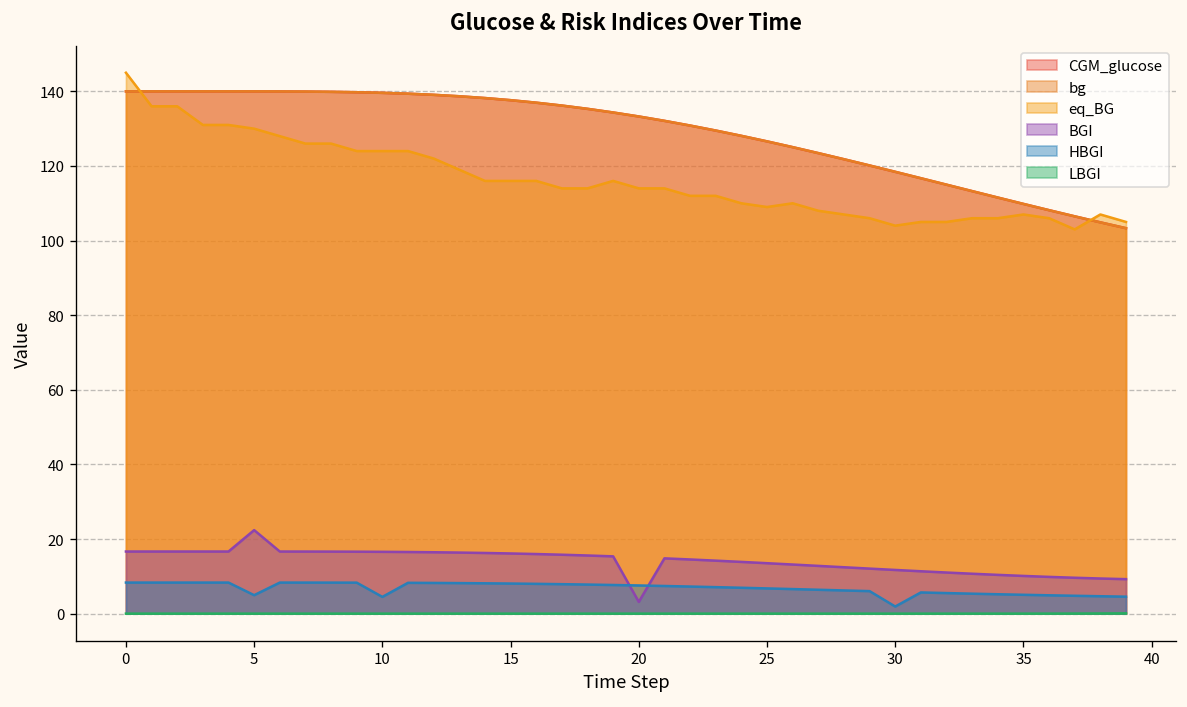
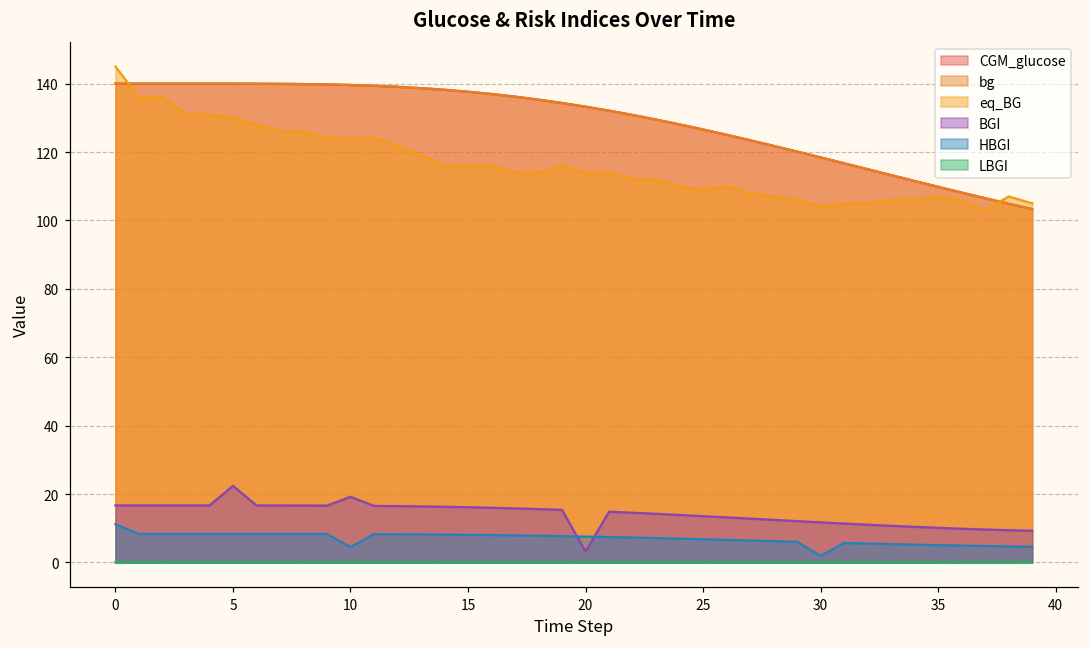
HBGI, 0: 8 -> 11
HBGI, 5: 5 -> 8
BGI, 10: 17 -> 19
